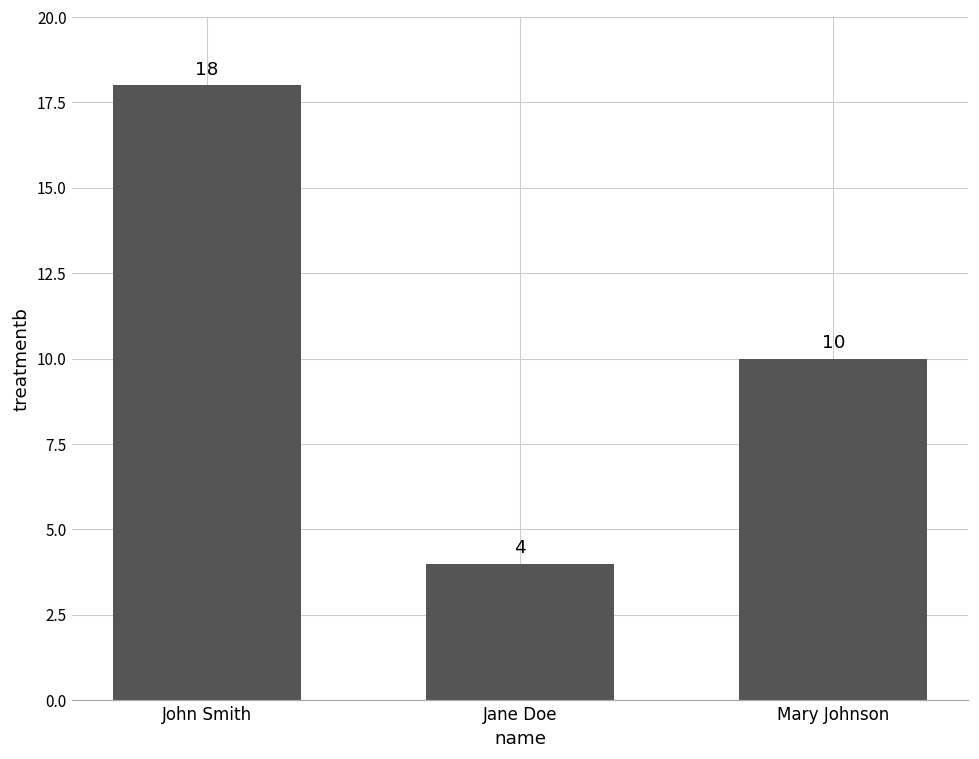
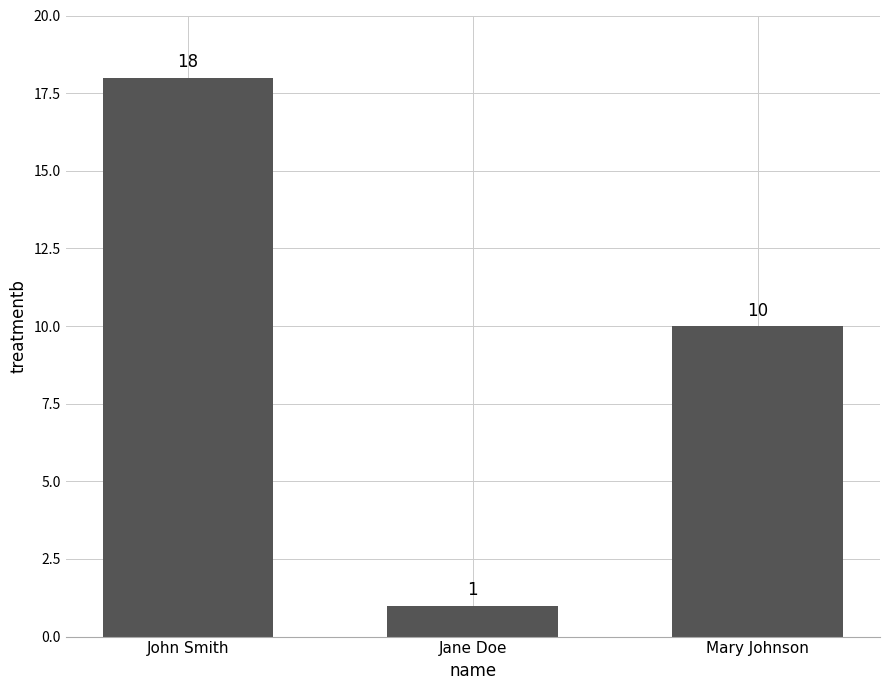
Jane Doe: 4 -> 1
